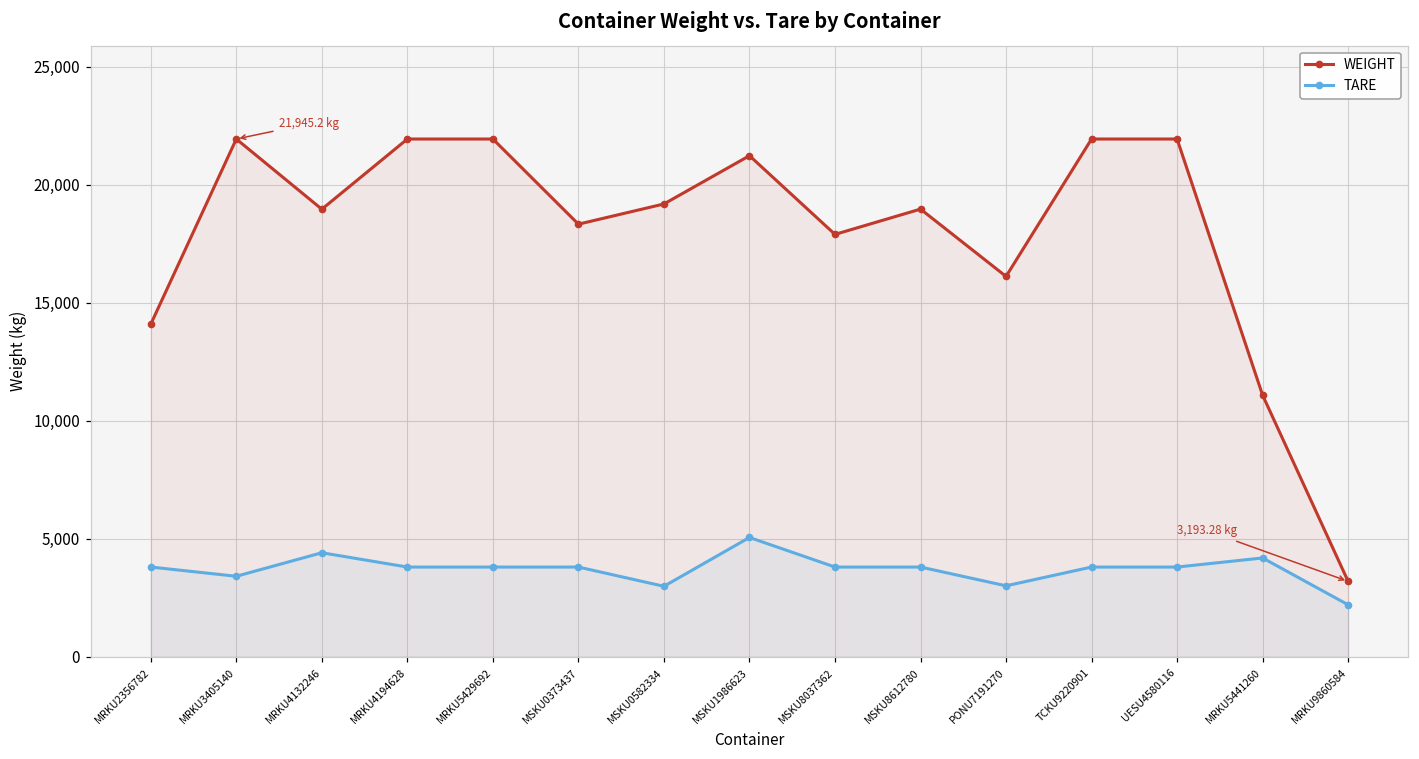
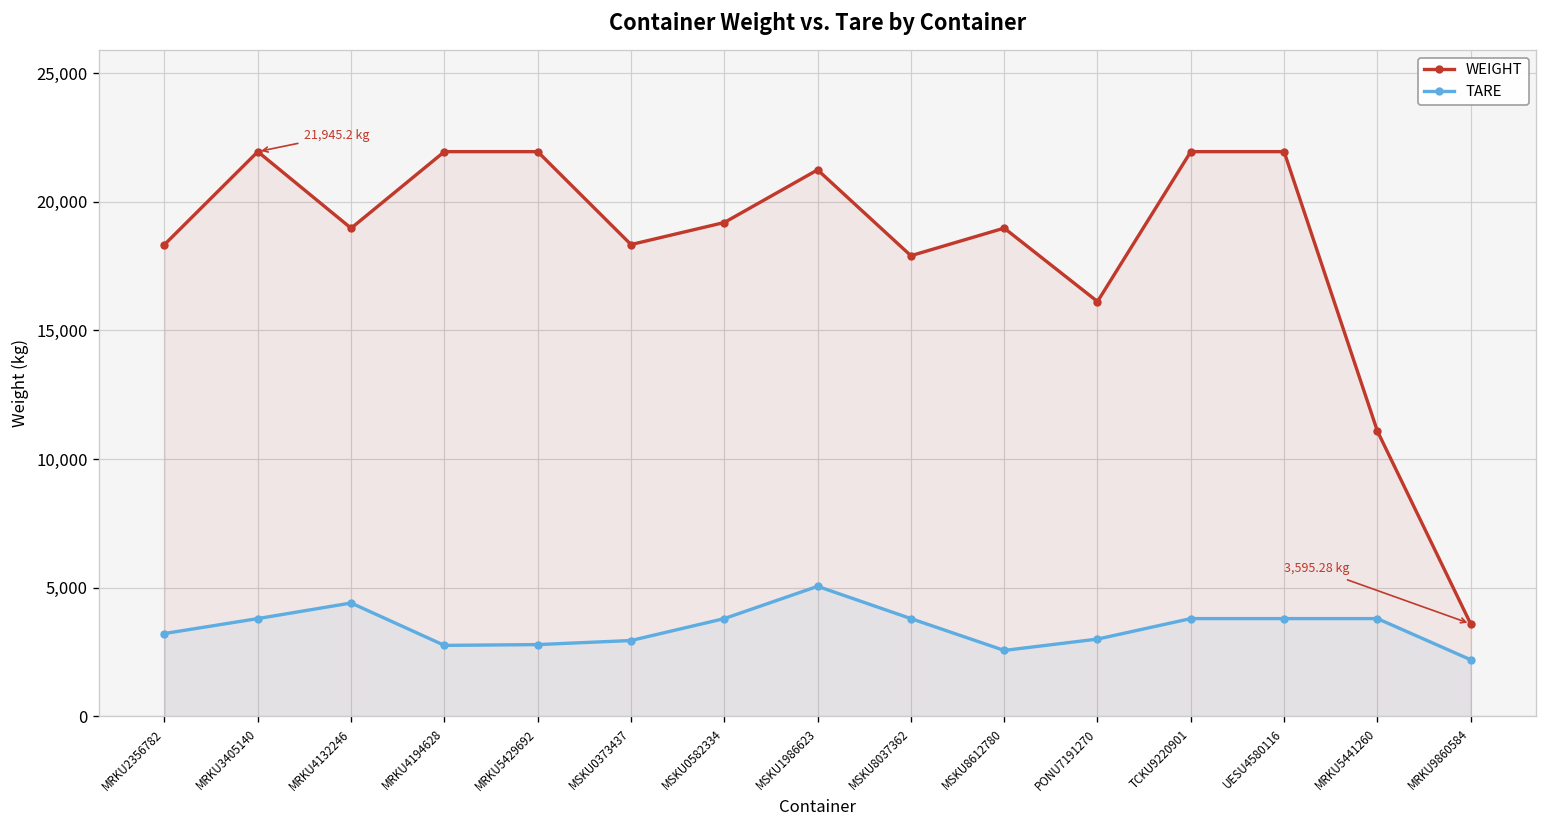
WEIGHT, MRKU2356782: 14,100 -> 18,300
TARE, MRKU2356782: 3,800 -> 3,200
TARE, MRKU3405140: 3,400 -> 3,800
TARE, MRKU4194628: 3,800 -> 2,800
TARE, MRKU5429692: 3,800 -> 2,800
TARE, MSKU0373437: 3,800 -> 2,900
TARE, MSKU0582334: 3,000 -> 3,800
TARE, MSKU8612780: 3,800 -> 2,600
TARE, MRKU5441260: 4,200 -> 3,800
WEIGHT, MRKU9860584: 3,193.28 -> 3,595.28
